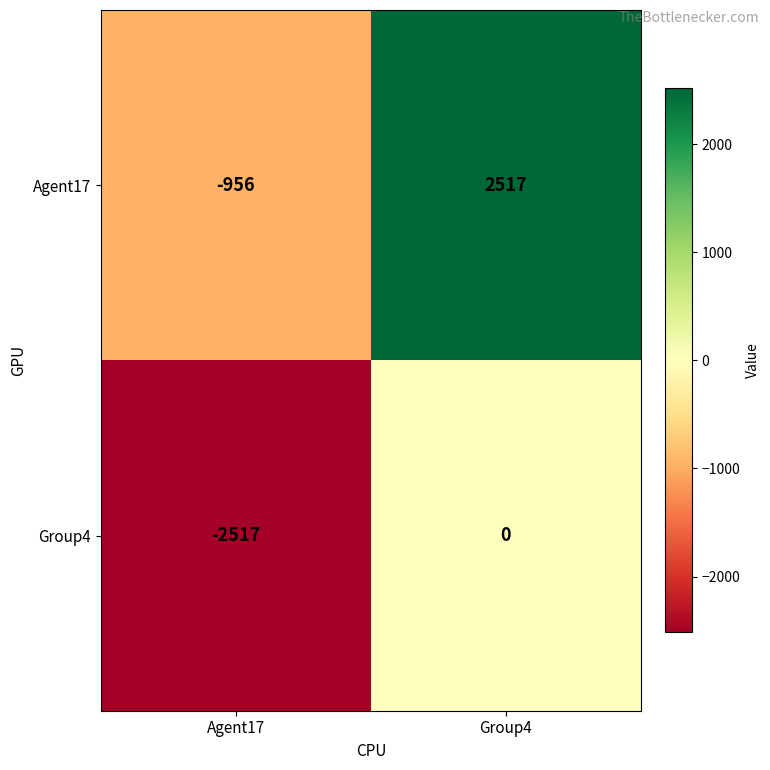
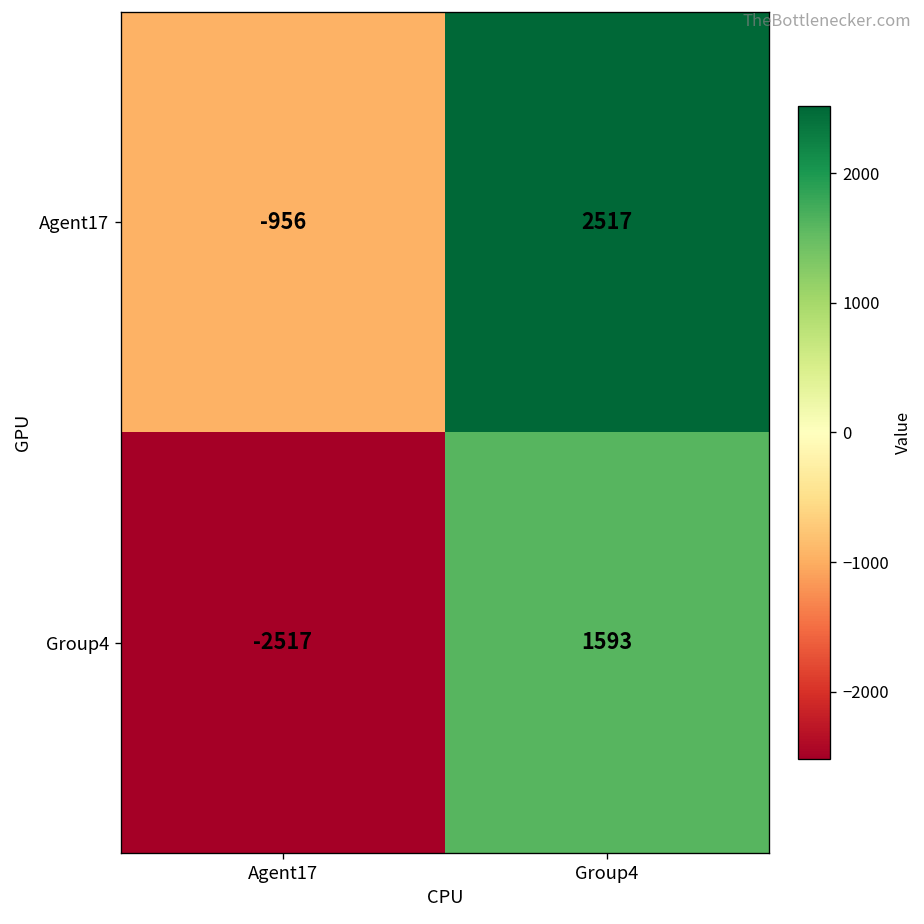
Group4, Group4: 0 -> 1593
